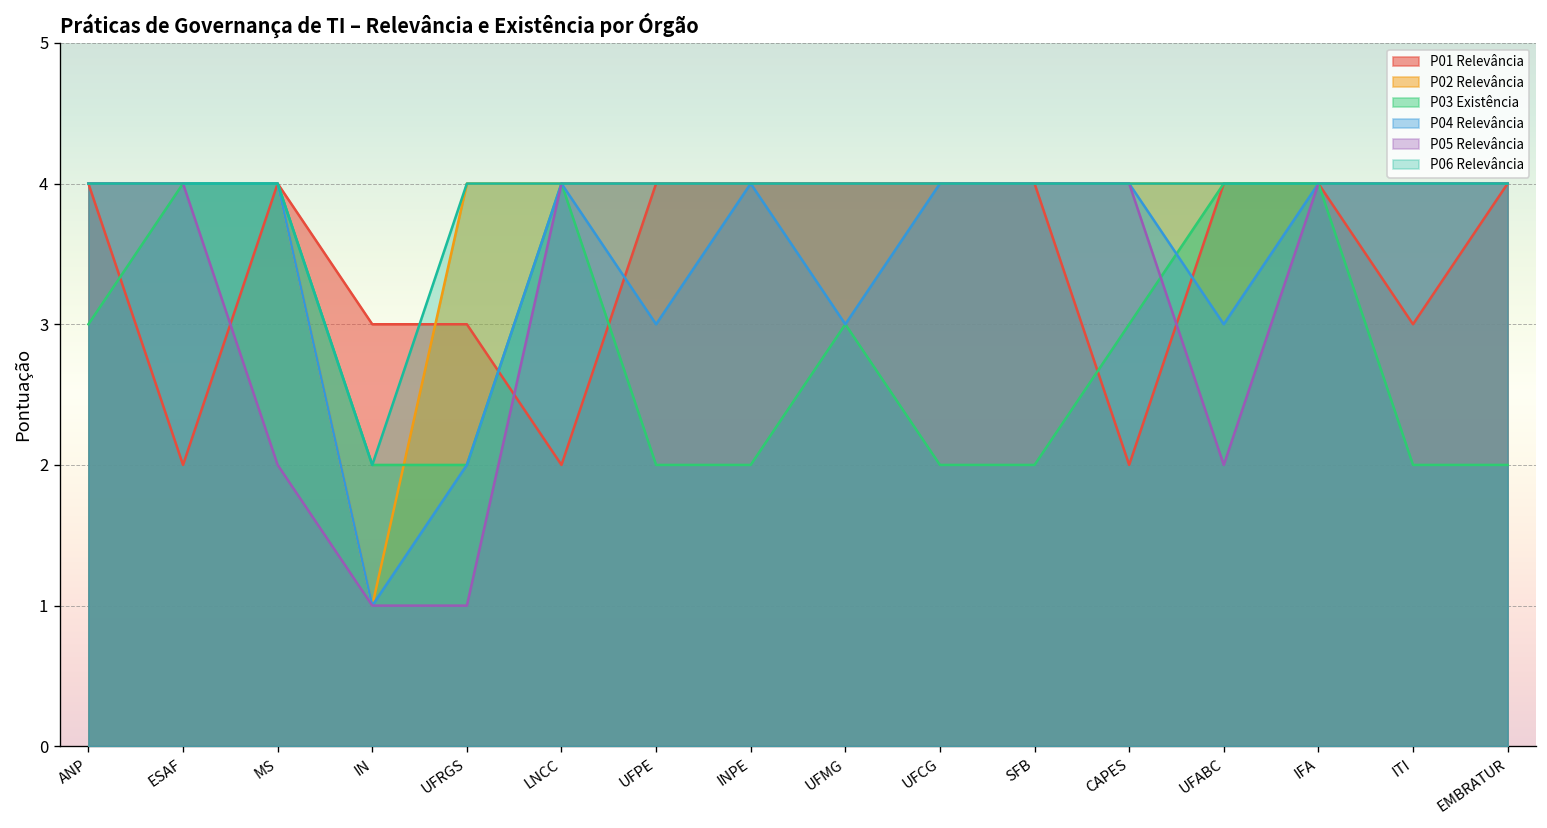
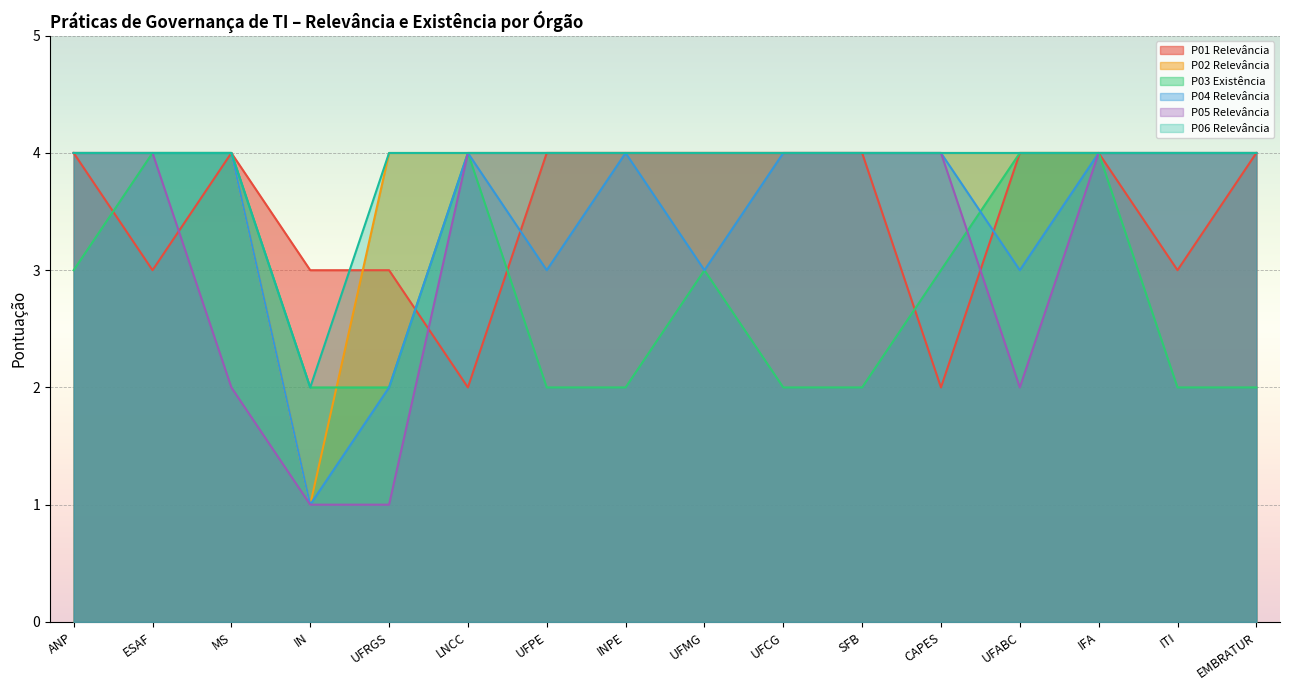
P01 Relevância, ESAF: 2 -> 3
